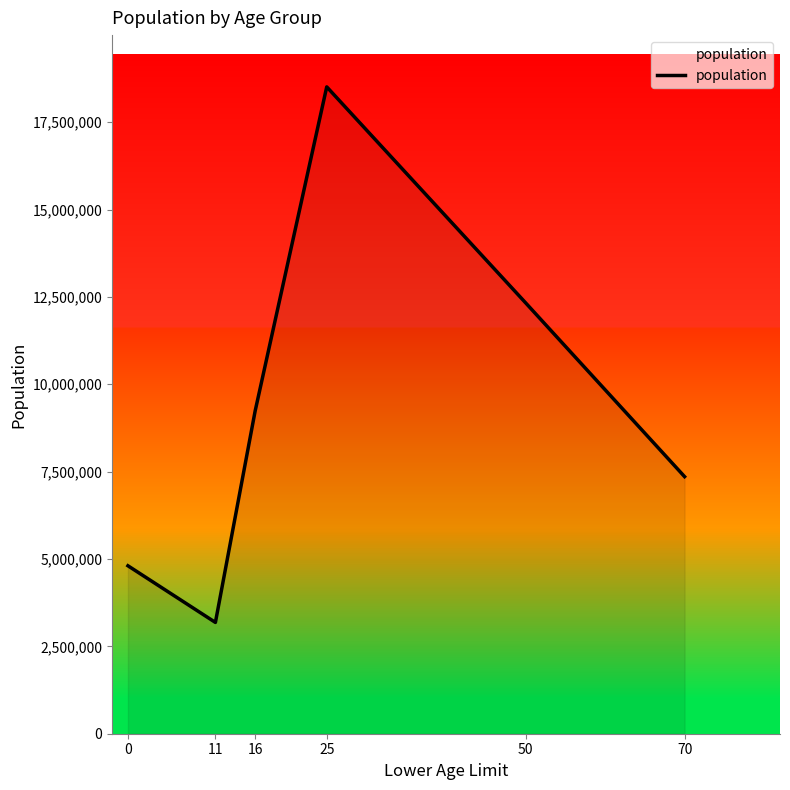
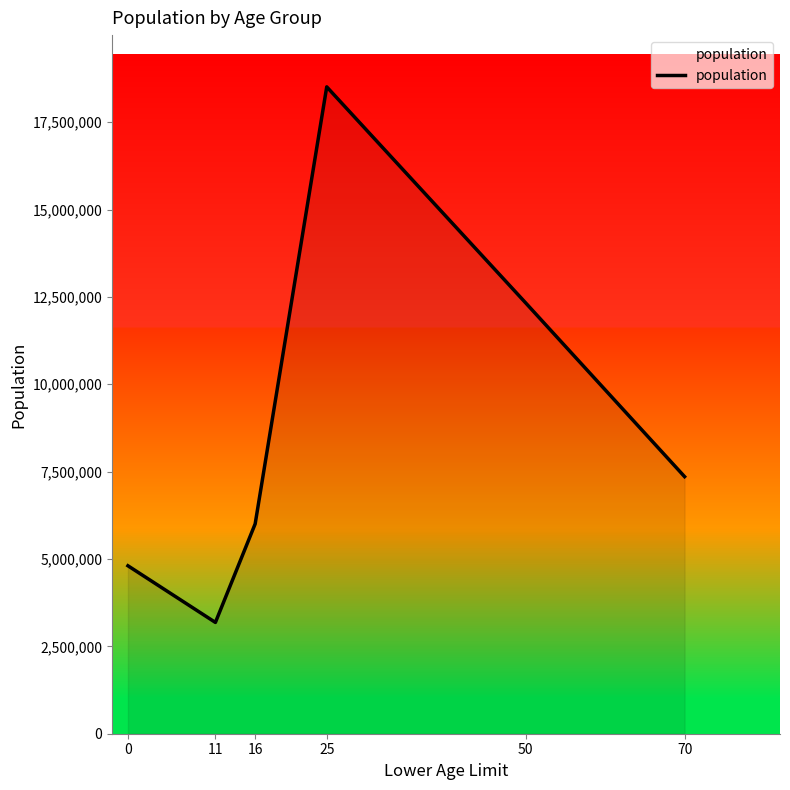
16: 9,200,000 -> 6,000,000
